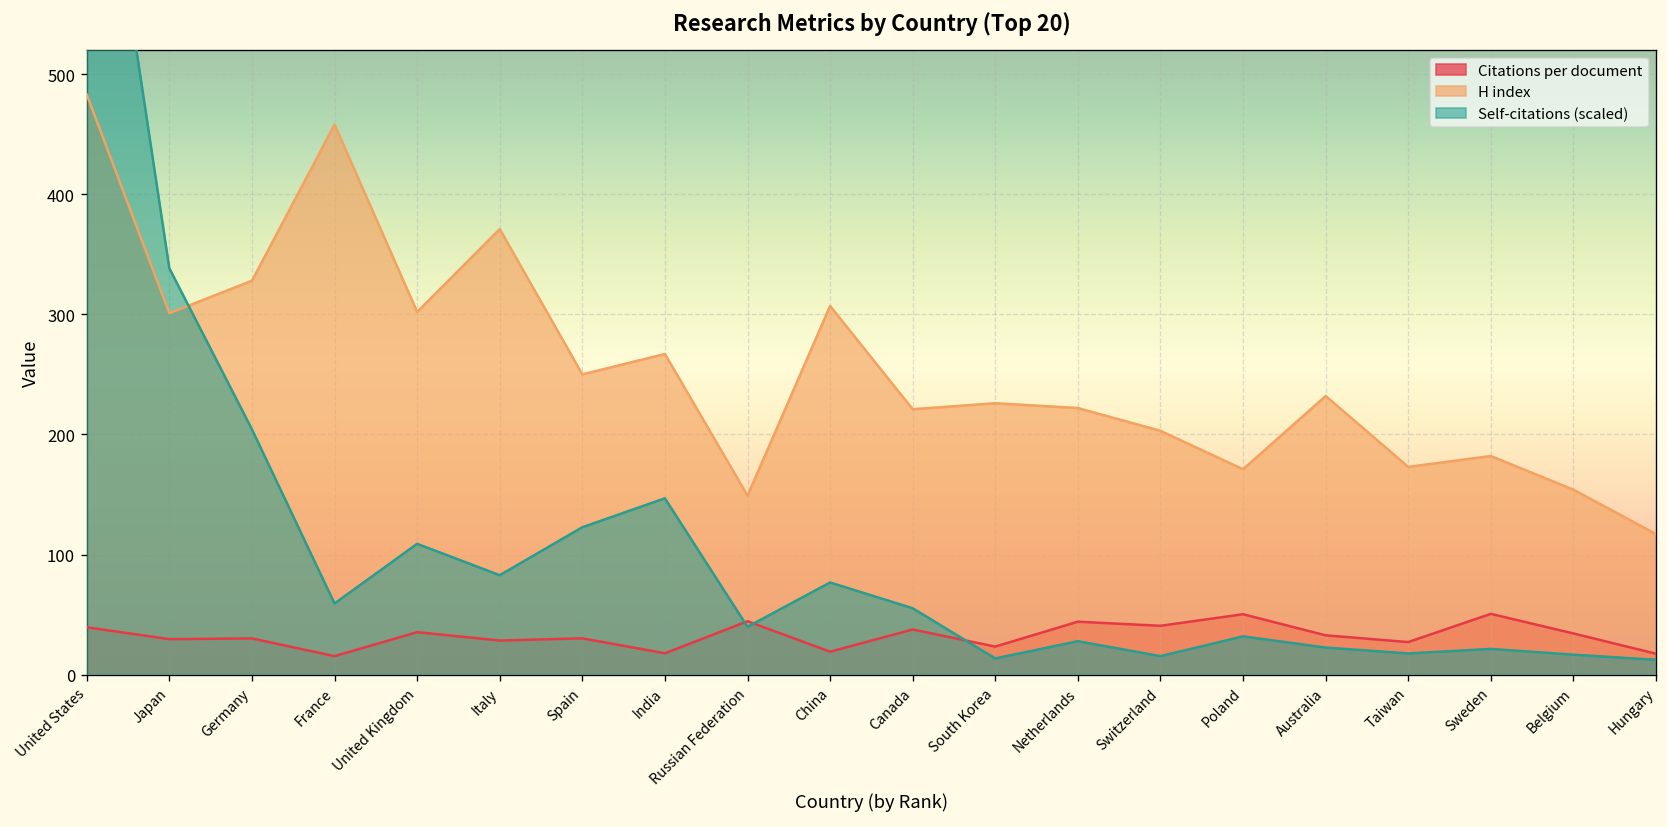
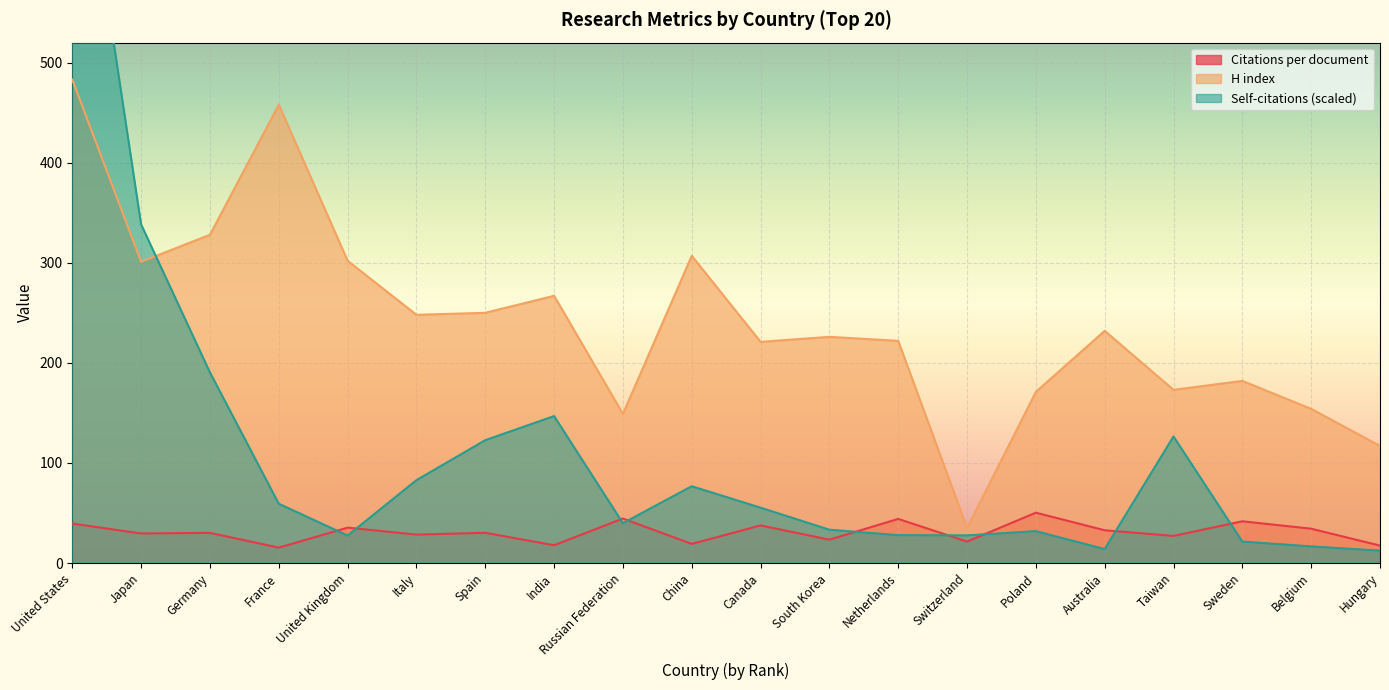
Self-citations (scaled), Germany: 204 -> 190
Self-citations (scaled), United Kingdom: 109 -> 27
H index, Italy: 371 -> 248
Self-citations (scaled), South Korea: 13 -> 33
Citations per document, Switzerland: 41 -> 21
H index, Switzerland: 203 -> 35
Self-citations (scaled), Switzerland: 15 -> 28
Self-citations (scaled), Australia: 23 -> 14
Self-citations (scaled), Taiwan: 18 -> 126
Citations per document, Sweden: 51 -> 42
